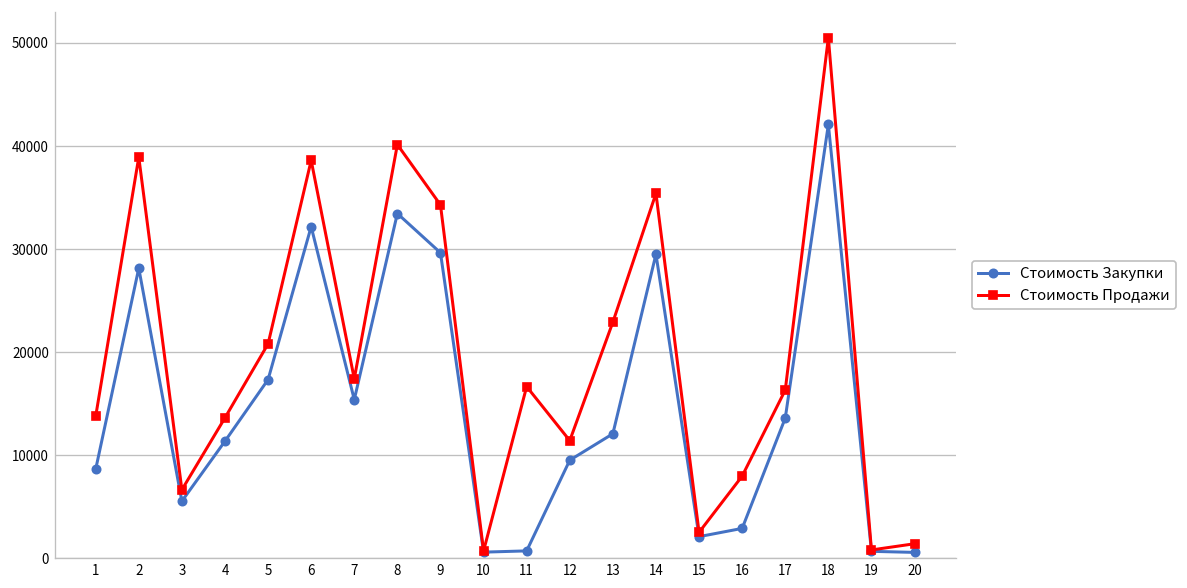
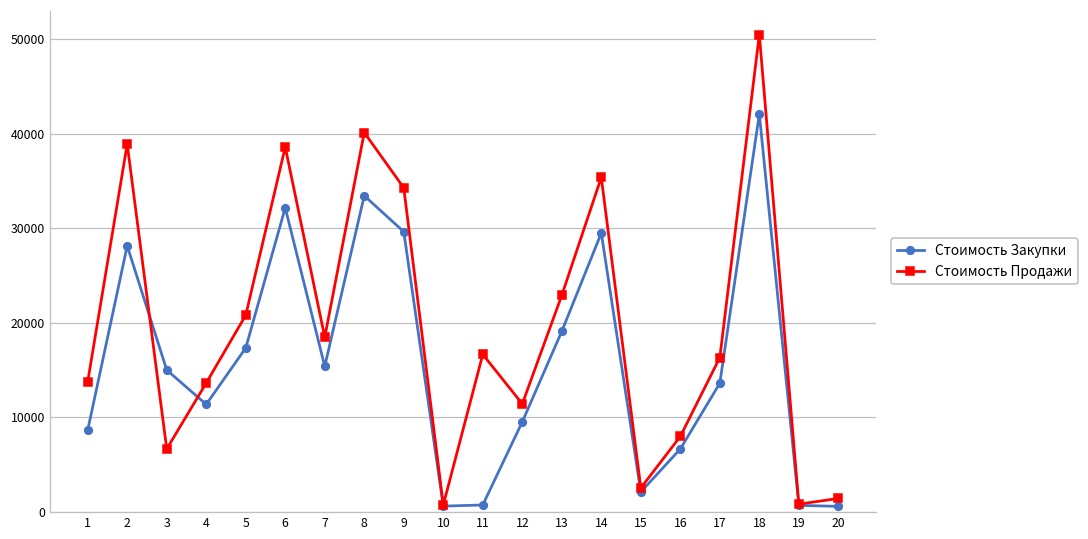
Стоимость Закупки, 3: 6000 -> 15000
Стоимость Продажи, 7: 17000 -> 18000
Стоимость Закупки, 13: 12000 -> 19000
Стоимость Закупки, 16: 3000 -> 7000
